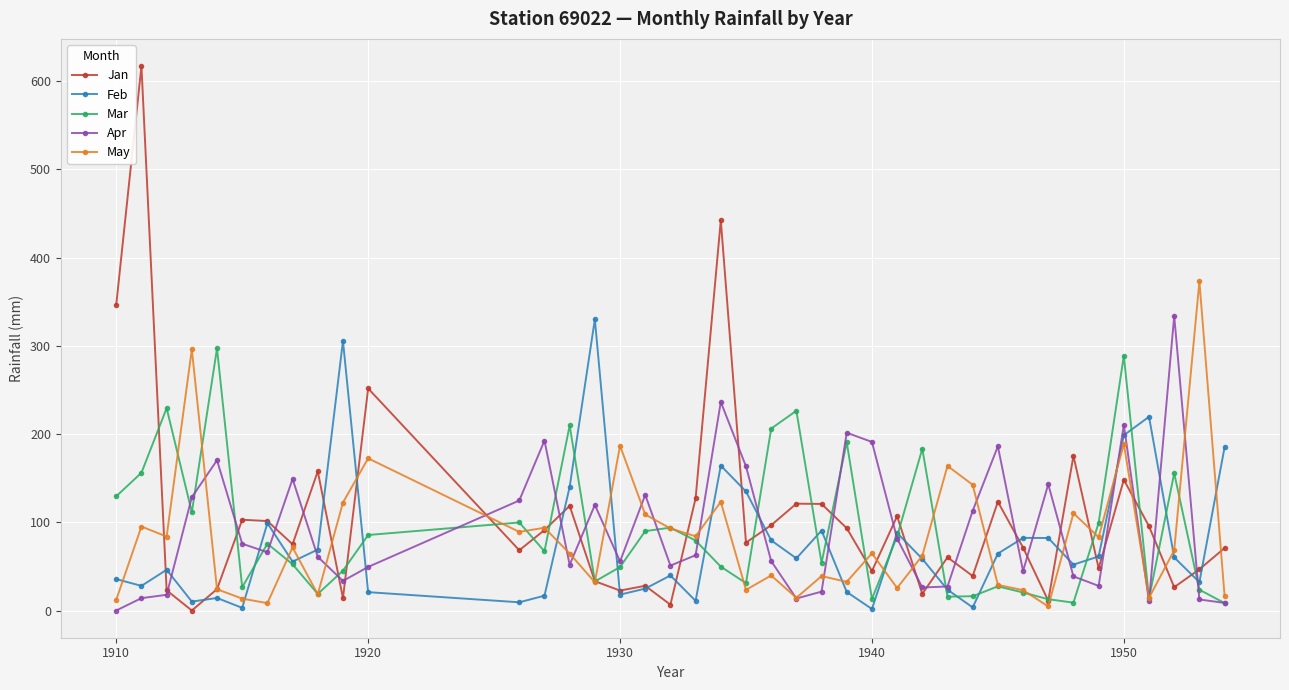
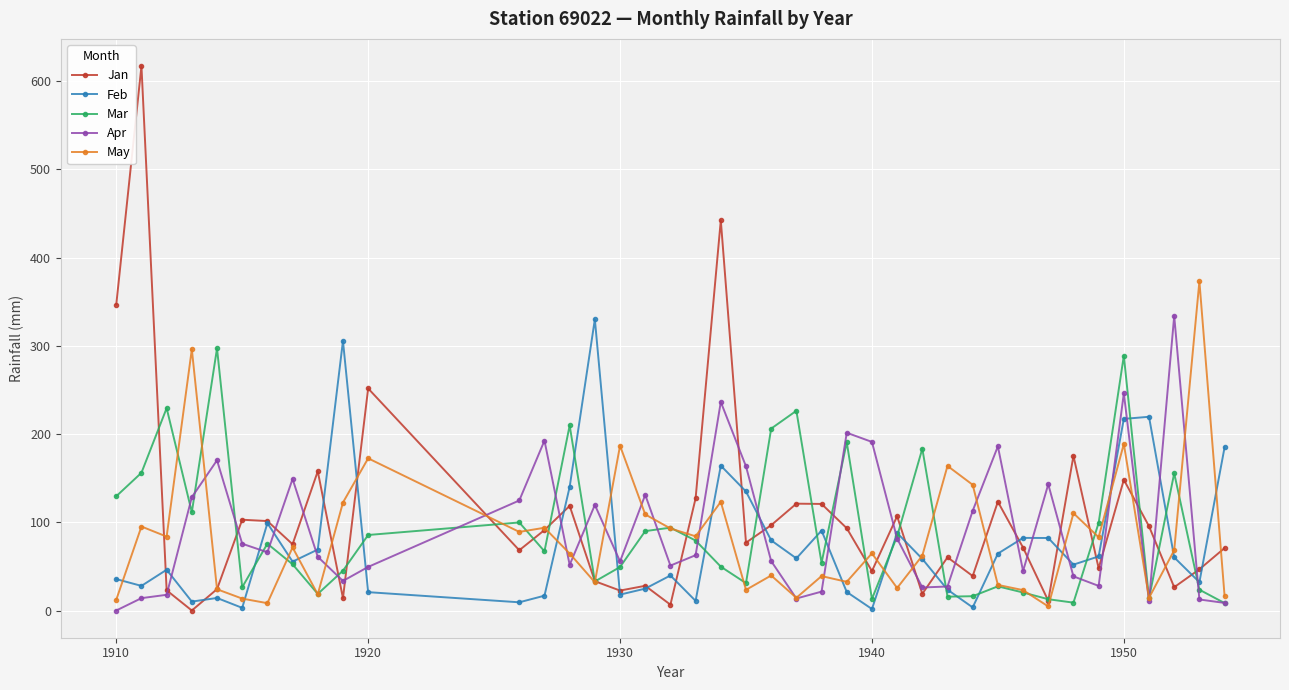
Feb, 1950: 200 -> 220
Apr, 1950: 210 -> 250
